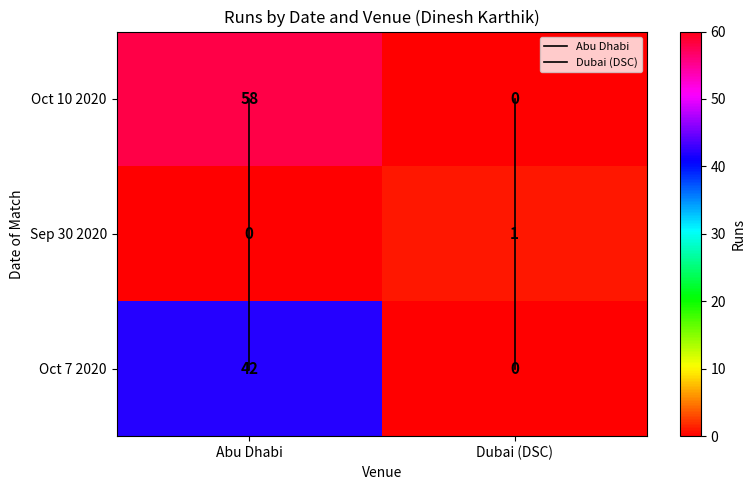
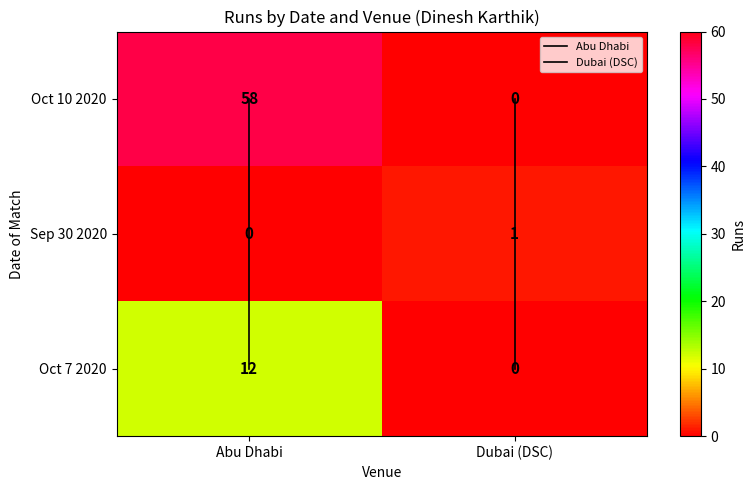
Oct 7 2020, Abu Dhabi: 42 -> 12
